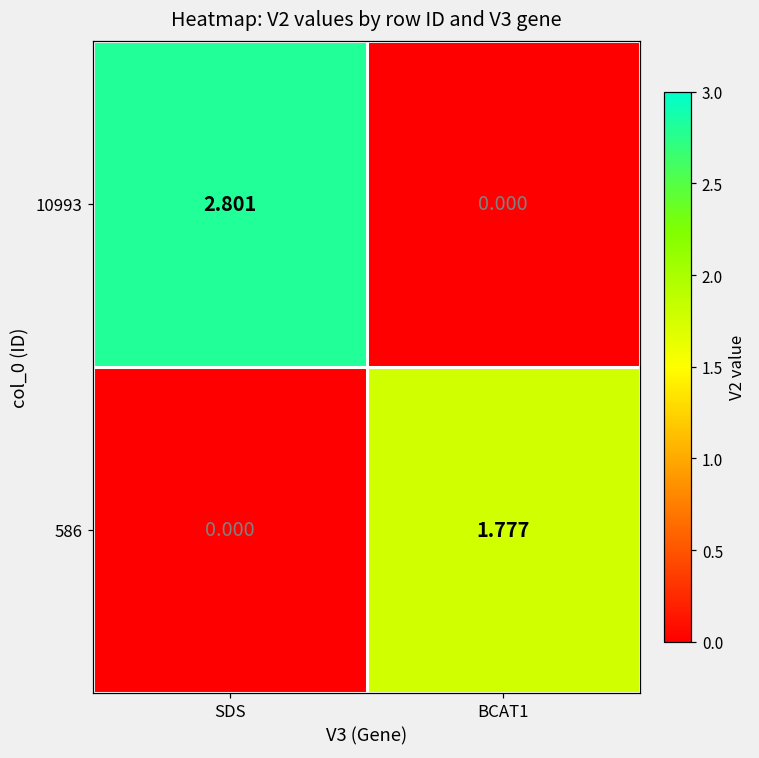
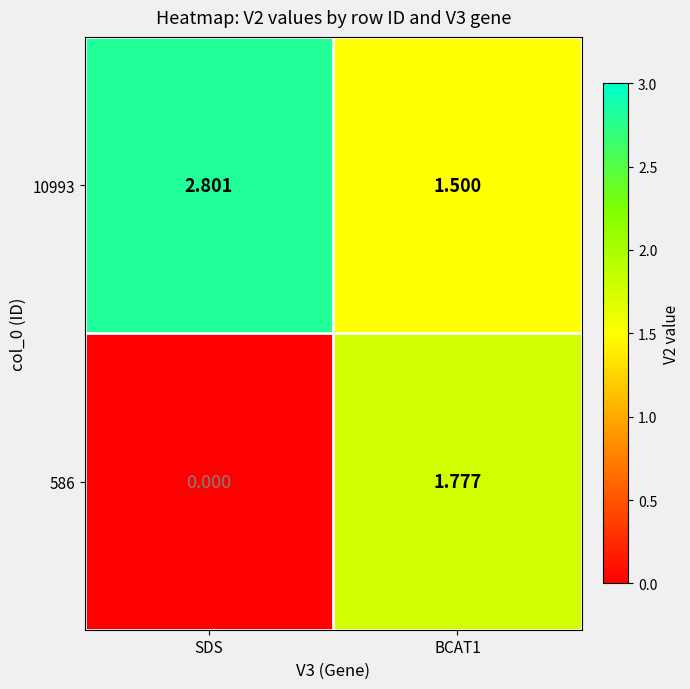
10993, BCAT1: 0.000 -> 1.500
